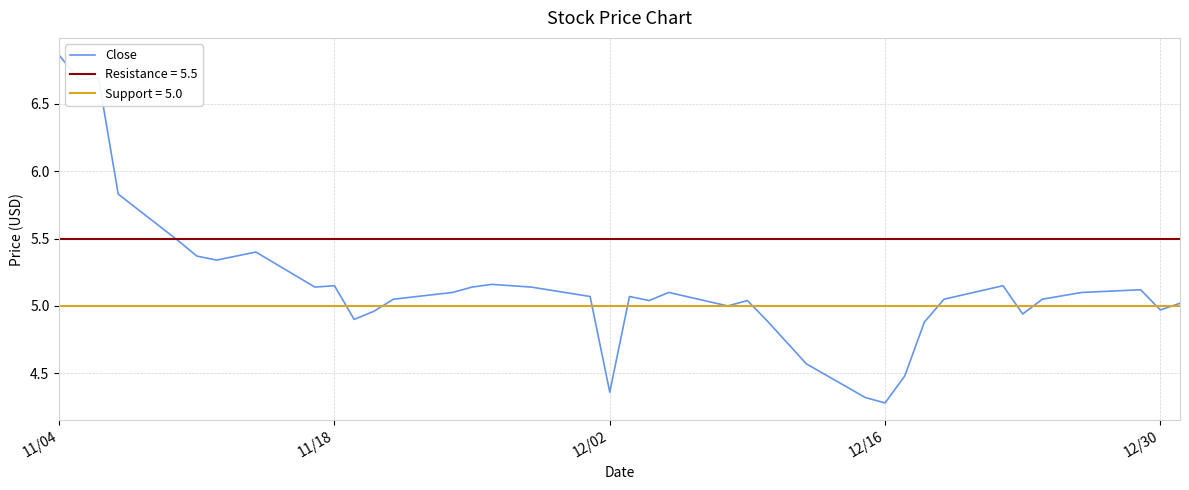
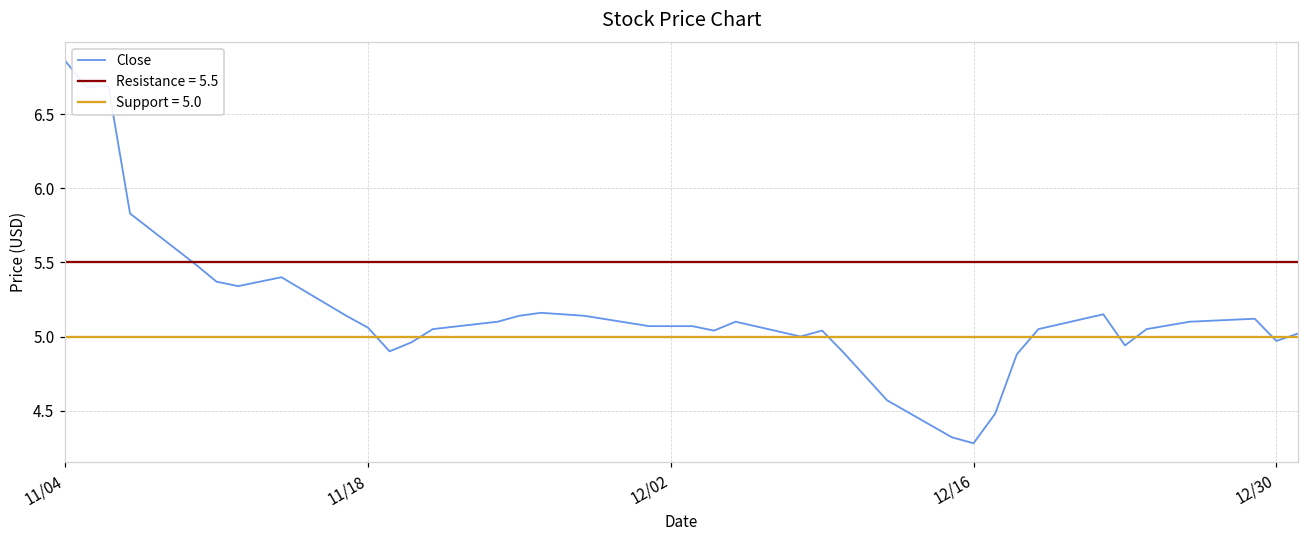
11/18: 5.15 -> 5.06
12/02: 4.36 -> 5.07
